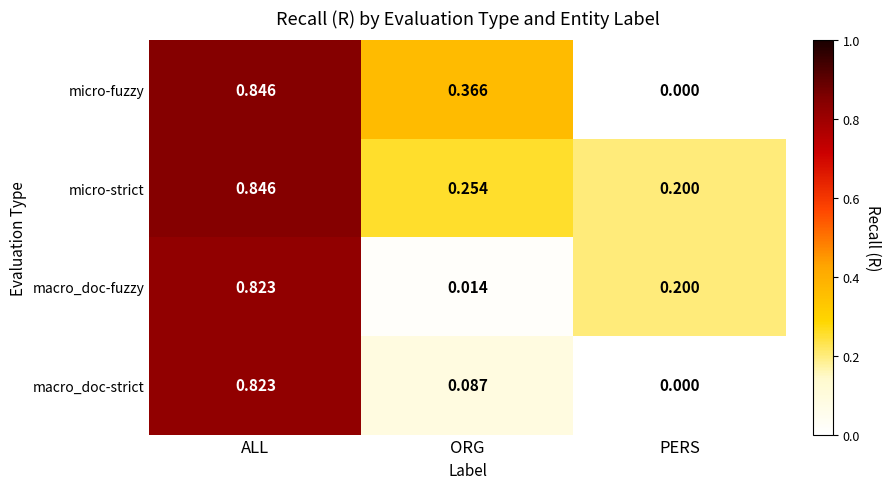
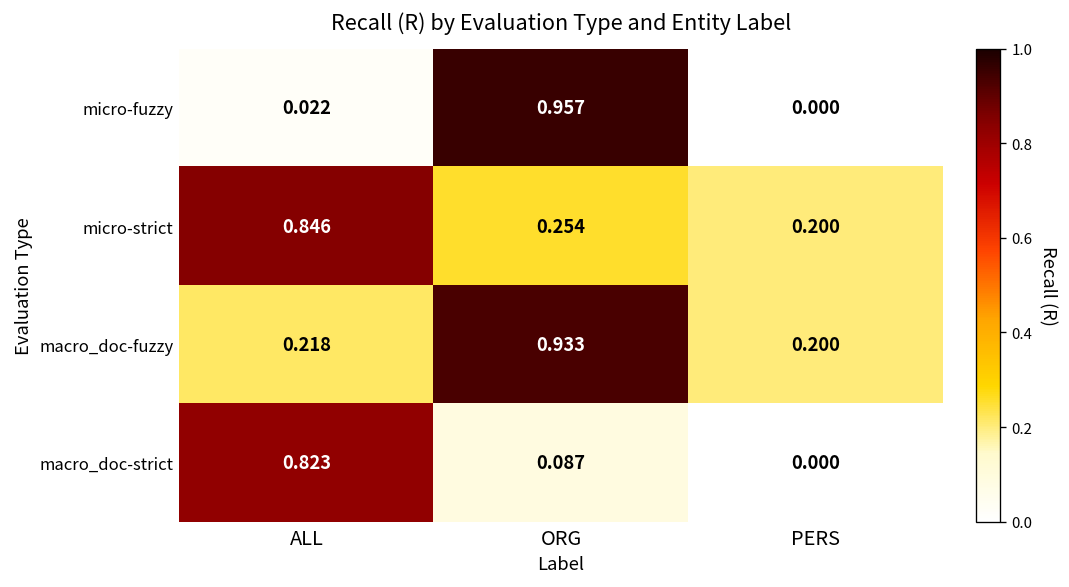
micro-fuzzy, ALL: 0.846 -> 0.022
micro-fuzzy, ORG: 0.366 -> 0.957
macro_doc-fuzzy, ALL: 0.823 -> 0.218
macro_doc-fuzzy, ORG: 0.014 -> 0.933
